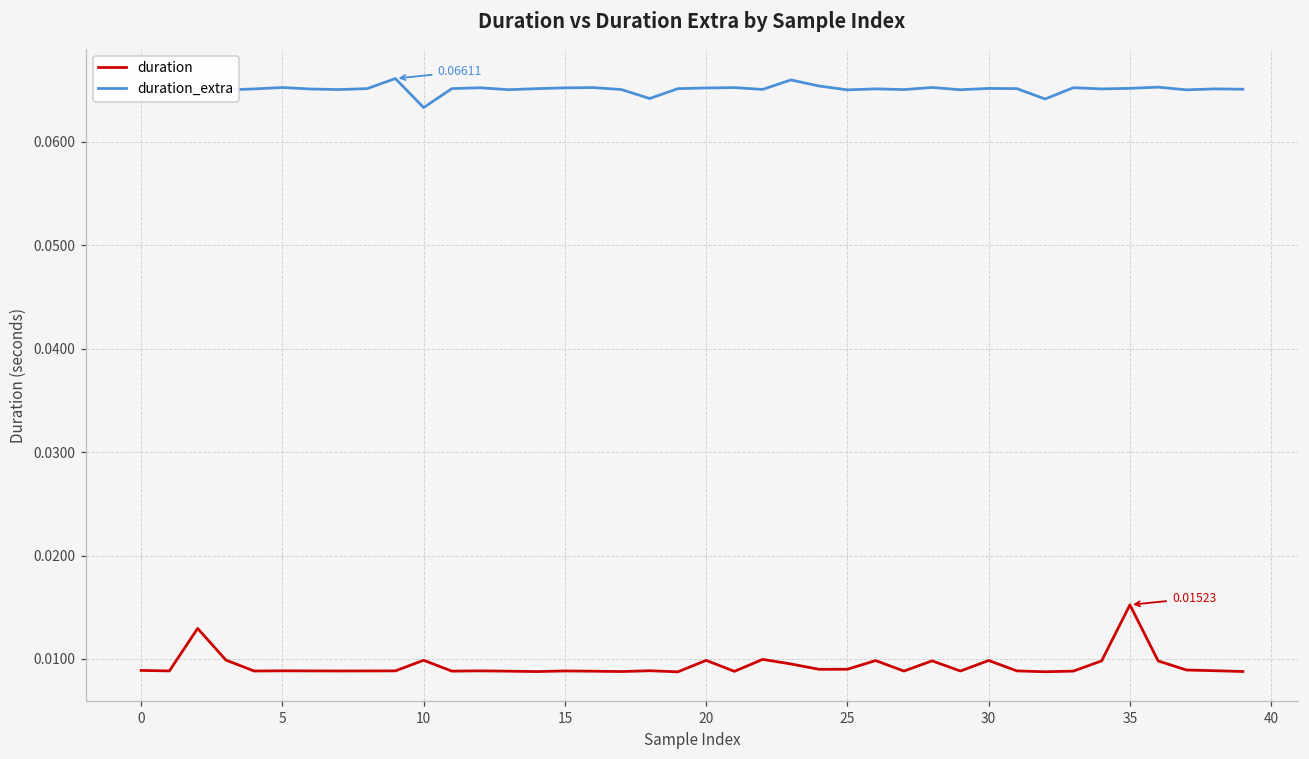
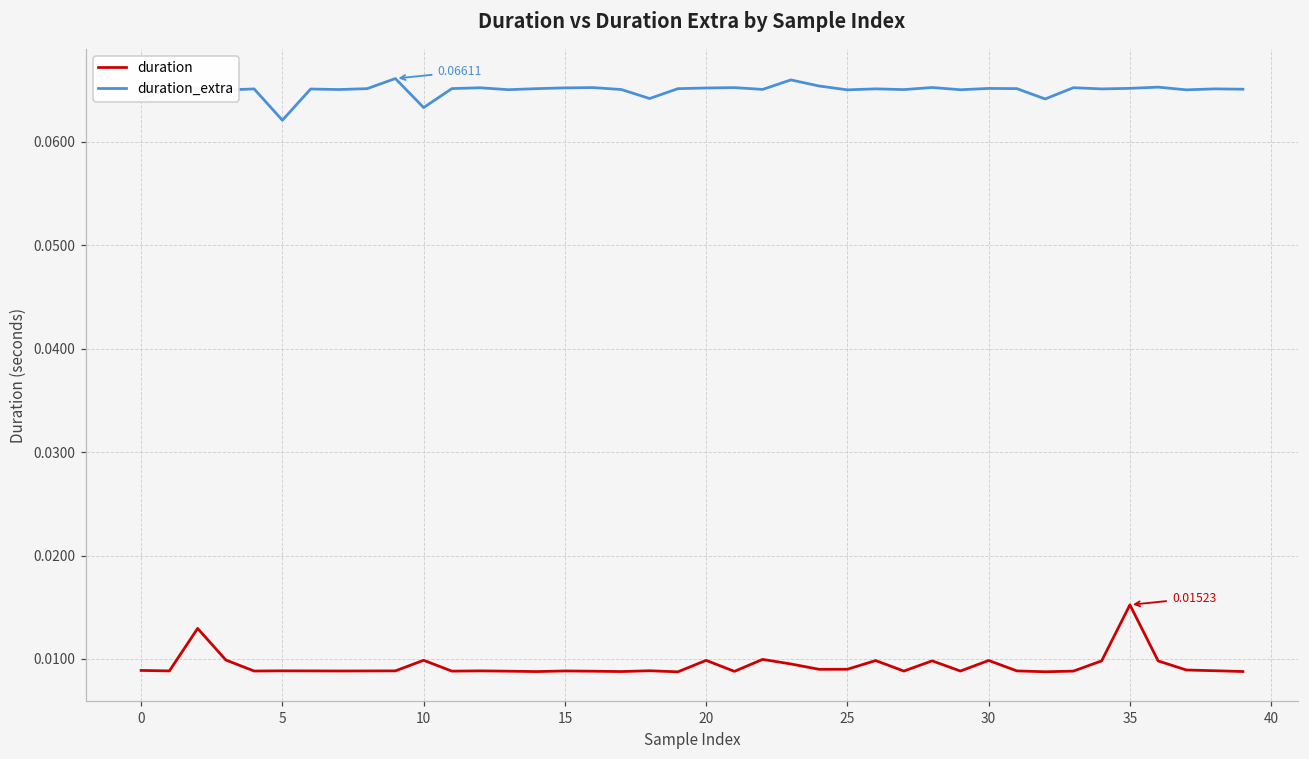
duration_extra, 5: 0.065 -> 0.062
